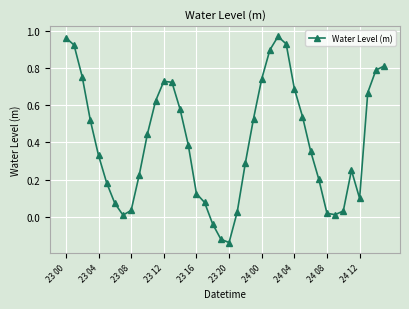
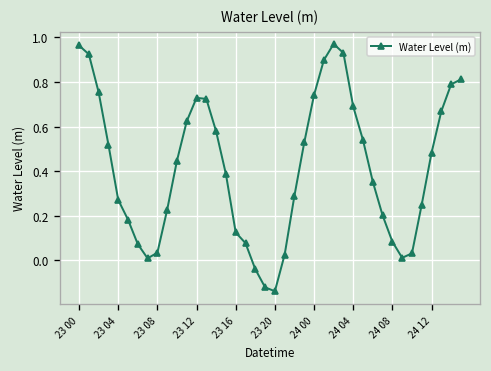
23 04: 0.33 -> 0.27
24 08: 0.02 -> 0.08
24 12: 0.10 -> 0.48
